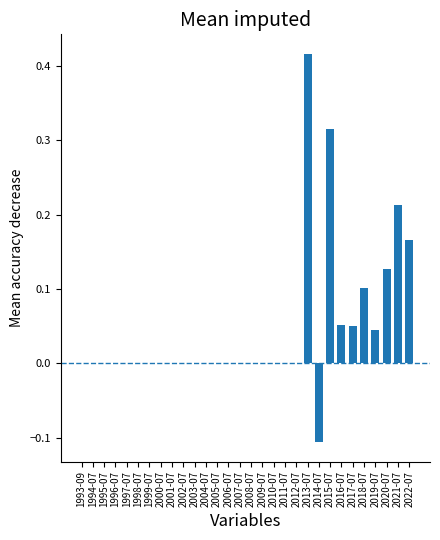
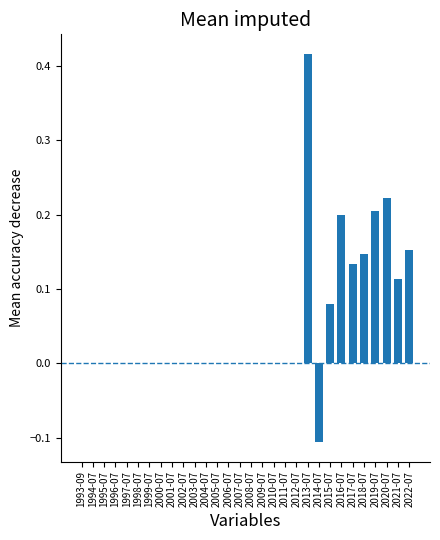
2015-07: 0.32 -> 0.08
2016-07: 0.05 -> 0.20
2017-07: 0.05 -> 0.13
2018-07: 0.10 -> 0.15
2019-07: 0.05 -> 0.21
2020-07: 0.13 -> 0.22
2021-07: 0.21 -> 0.11
2022-07: 0.17 -> 0.15
